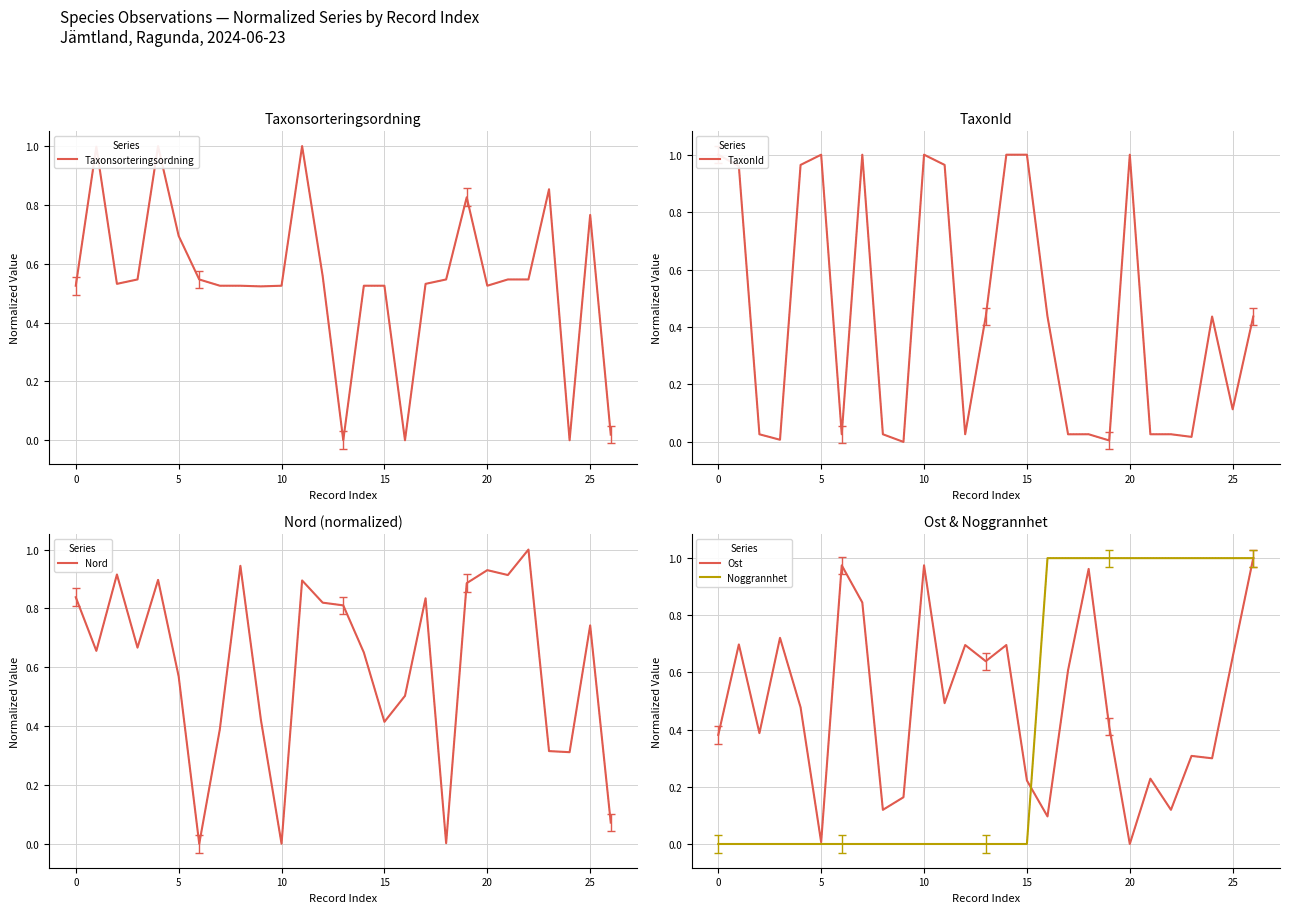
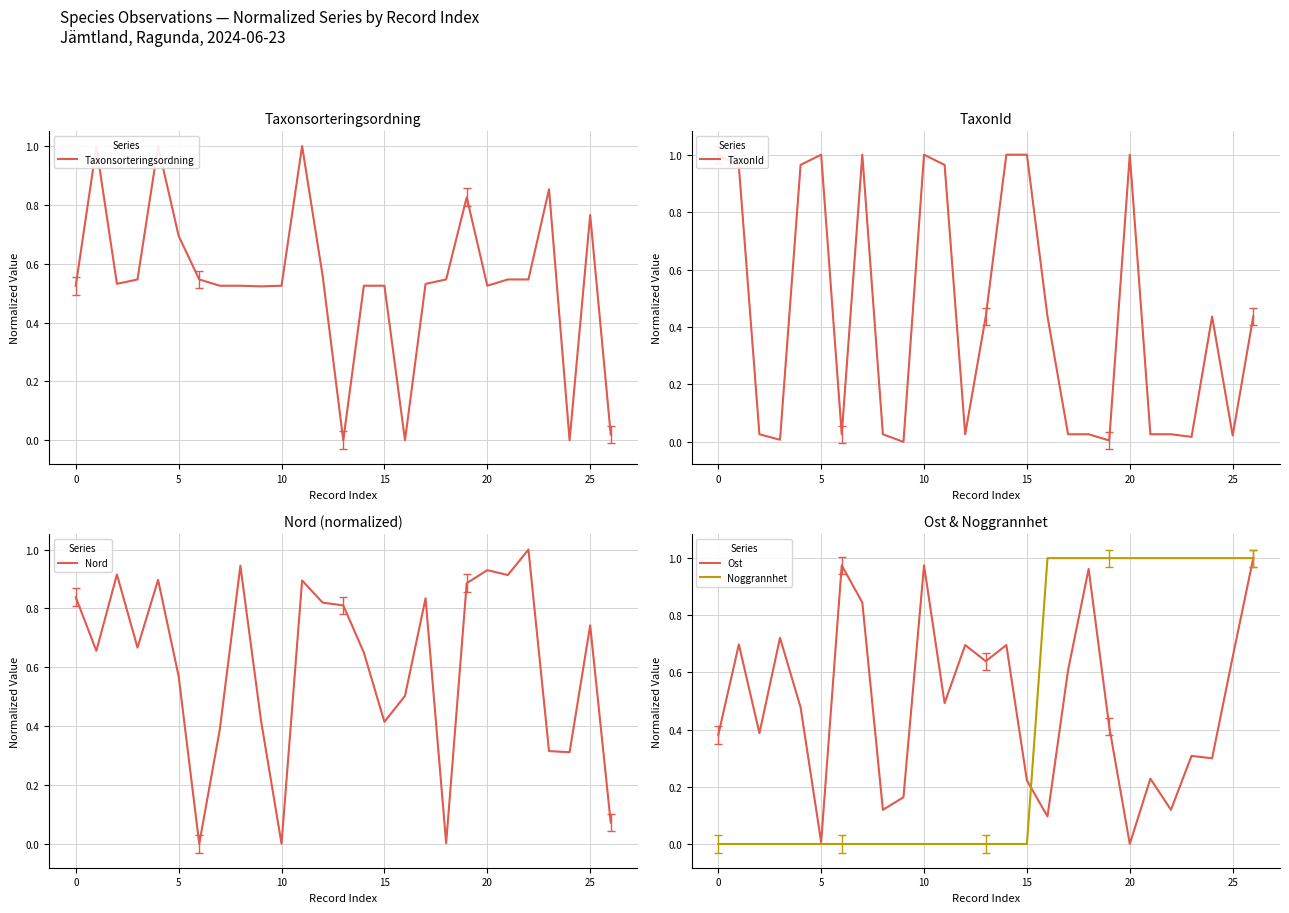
TaxonId, TaxonId, 25: 0.11 -> 0.02
